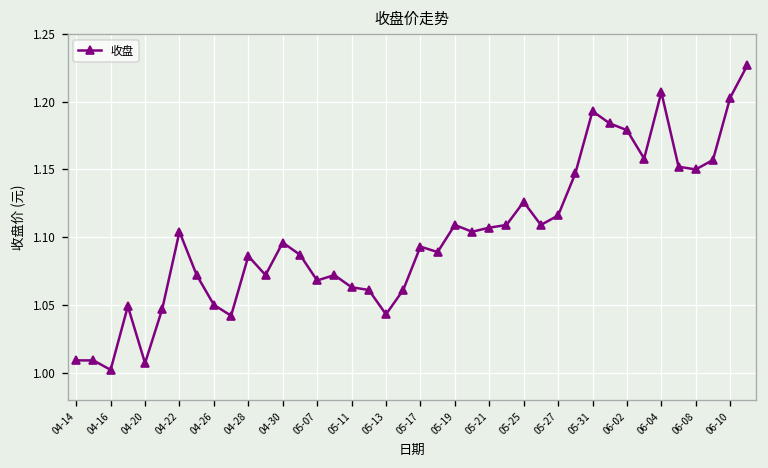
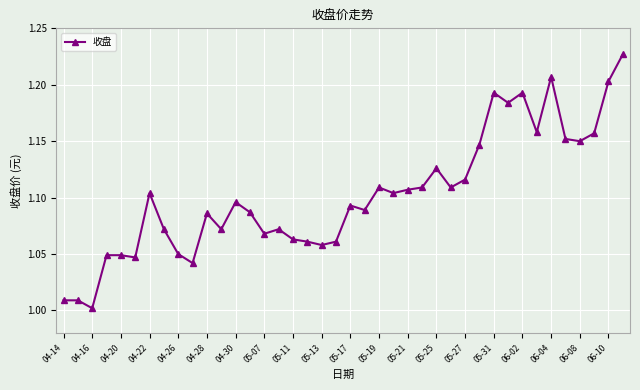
04-20: 1.007 -> 1.049
05-13: 1.043 -> 1.058
06-02: 1.179 -> 1.193
